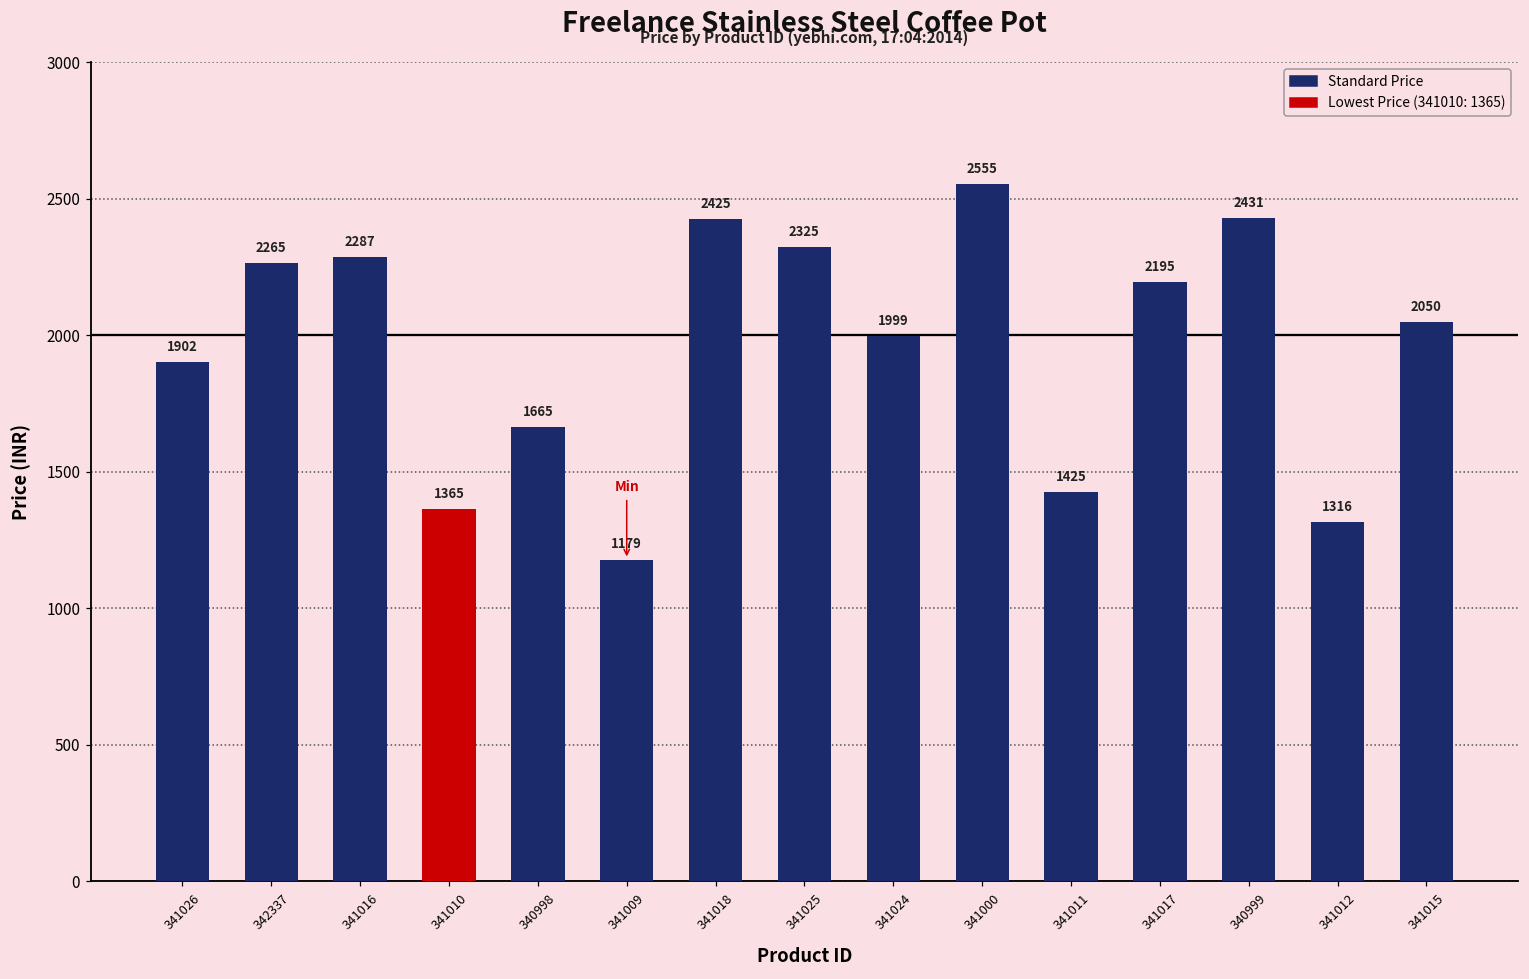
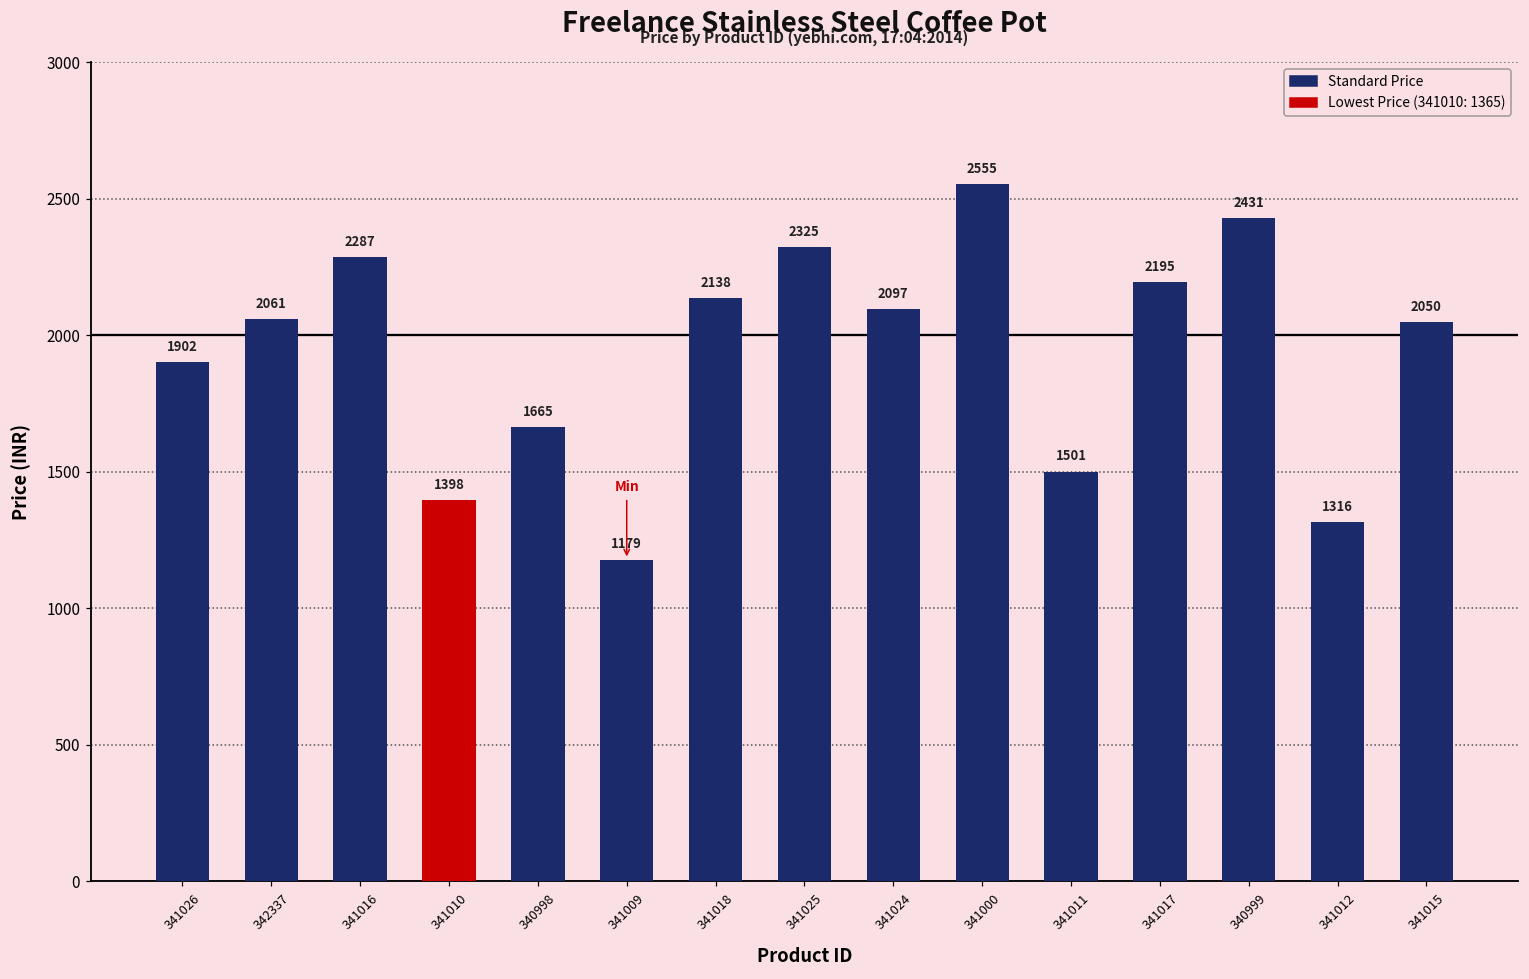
342337: 2265 -> 2061
341010: 1365 -> 1398
341018: 2425 -> 2138
341024: 1999 -> 2097
341011: 1425 -> 1501
